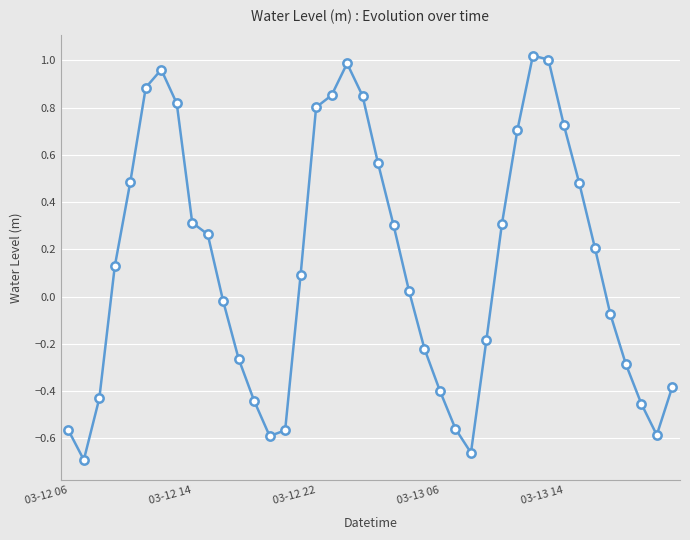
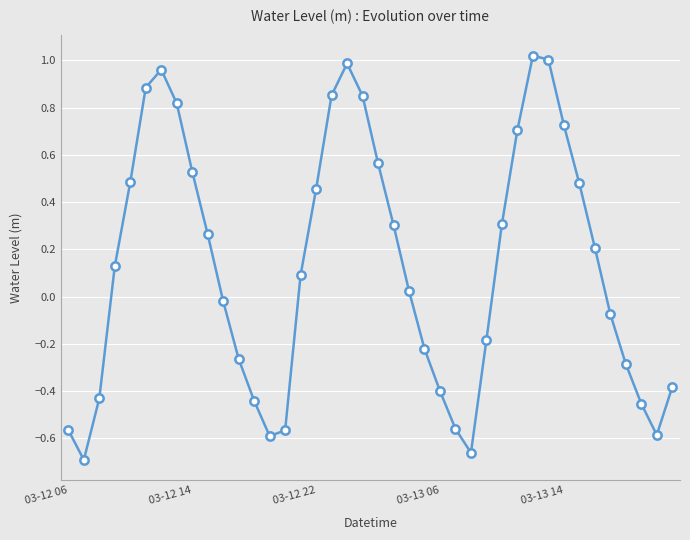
03-12 14: 0.31 -> 0.53
03-12 22: 0.80 -> 0.46
